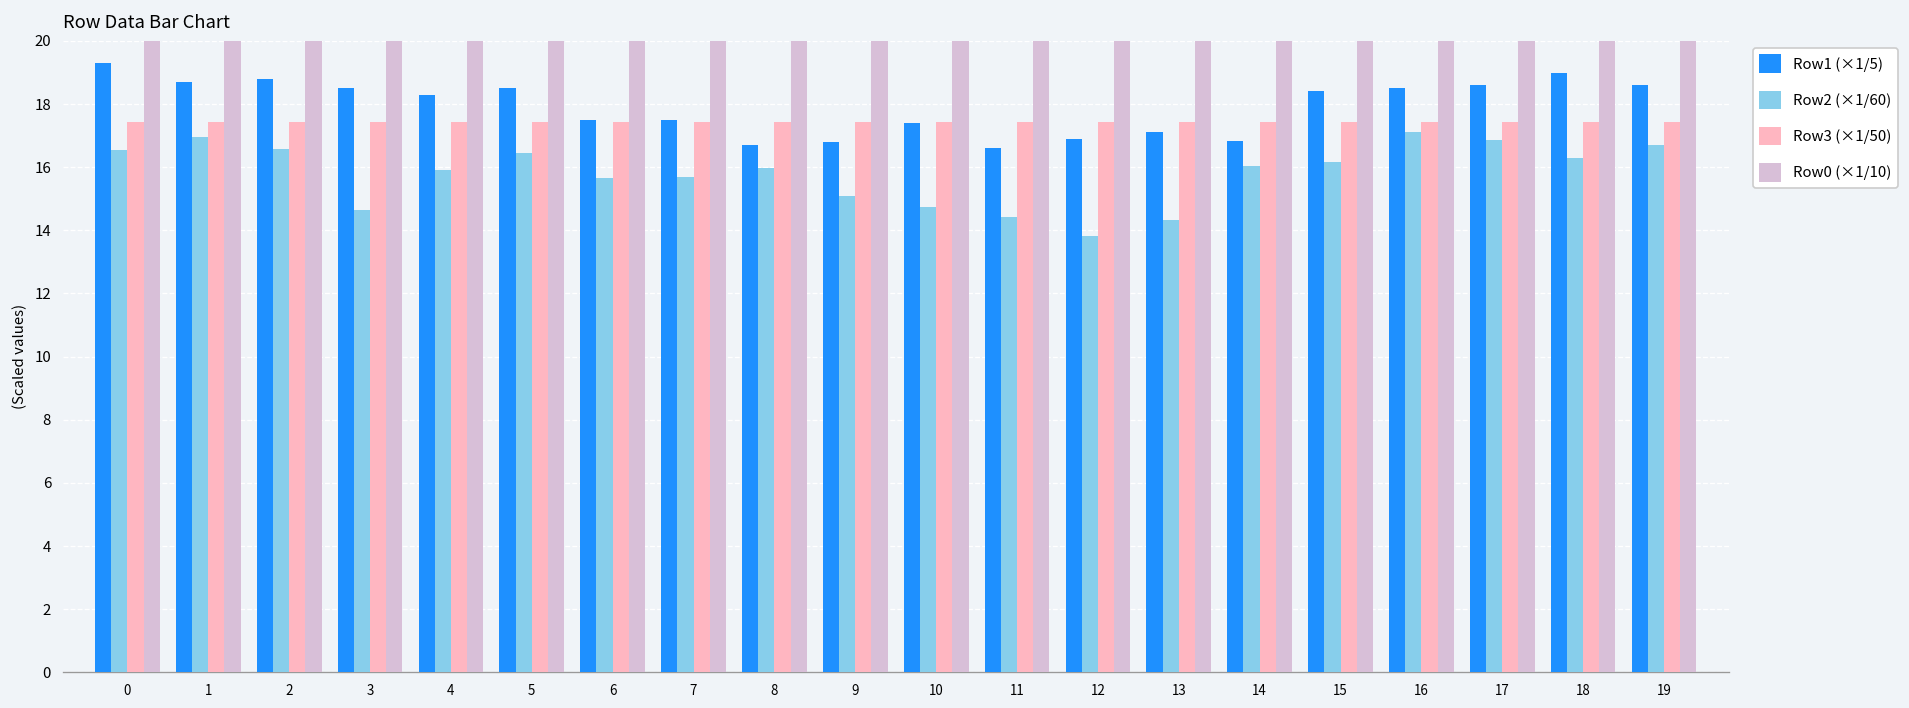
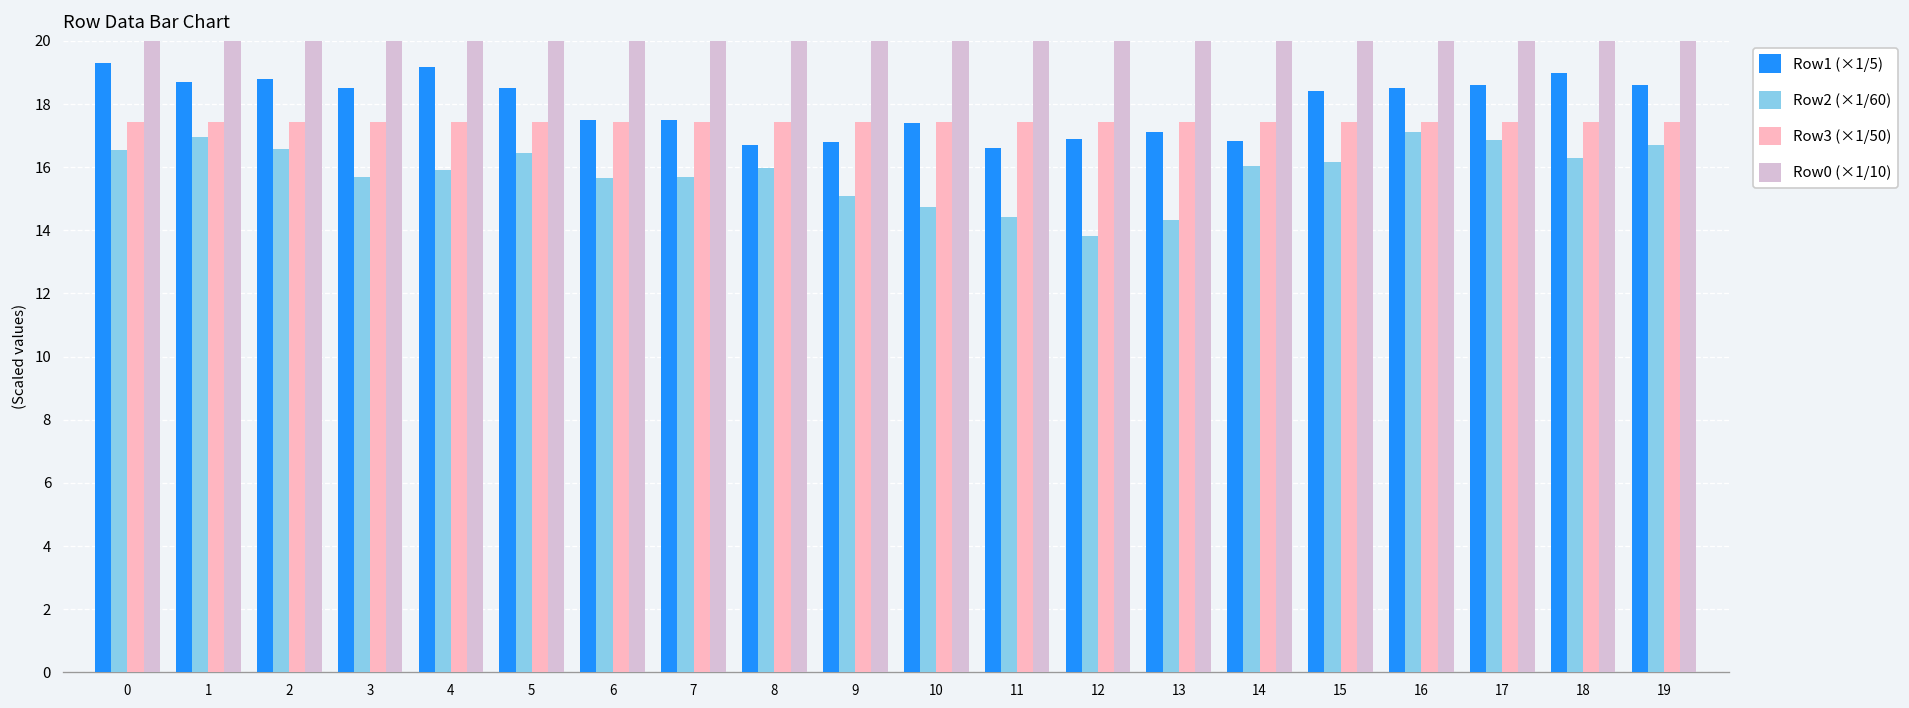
Row2 (×1/60), 3: 14.6 -> 15.7
Row1 (×1/5), 4: 18.3 -> 19.2
